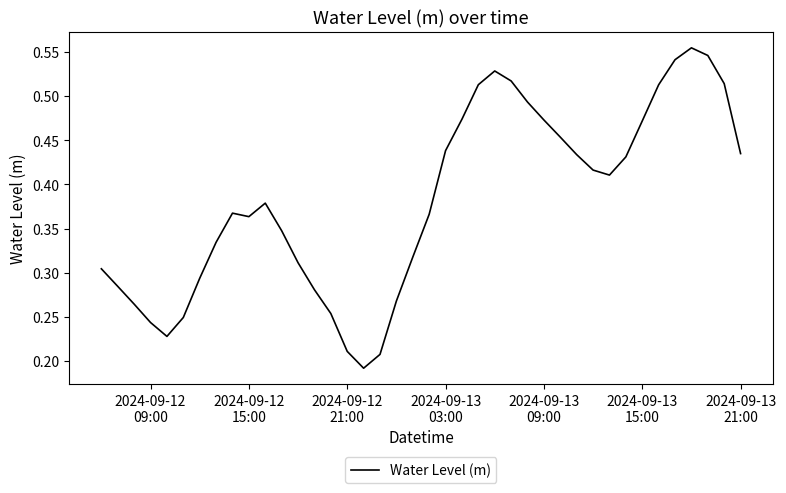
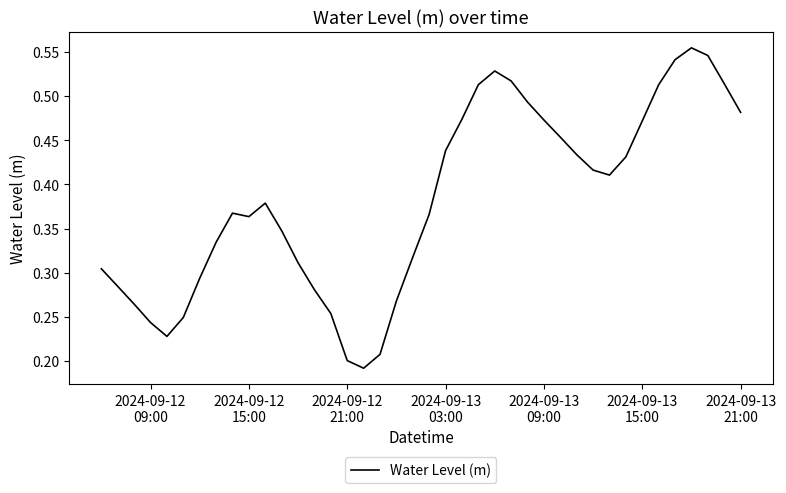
2024-09-12 21:00: 0.21 -> 0.20
2024-09-13 21:00: 0.43 -> 0.48
